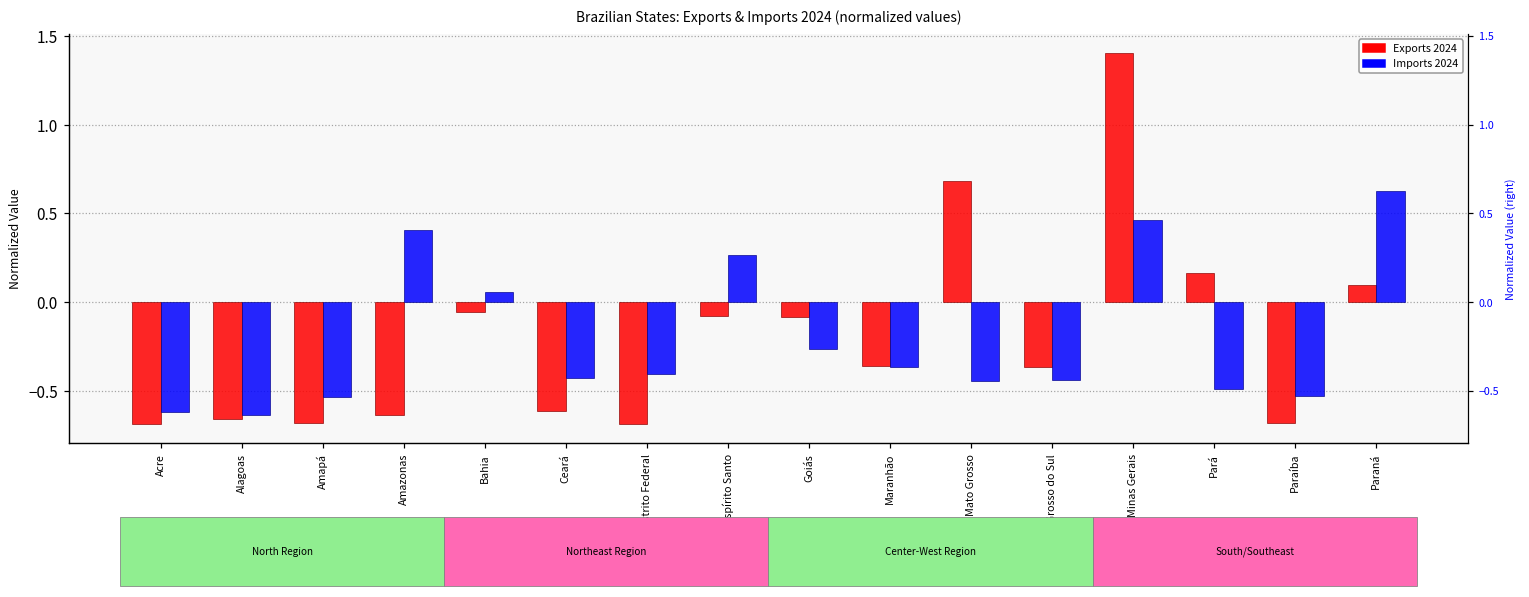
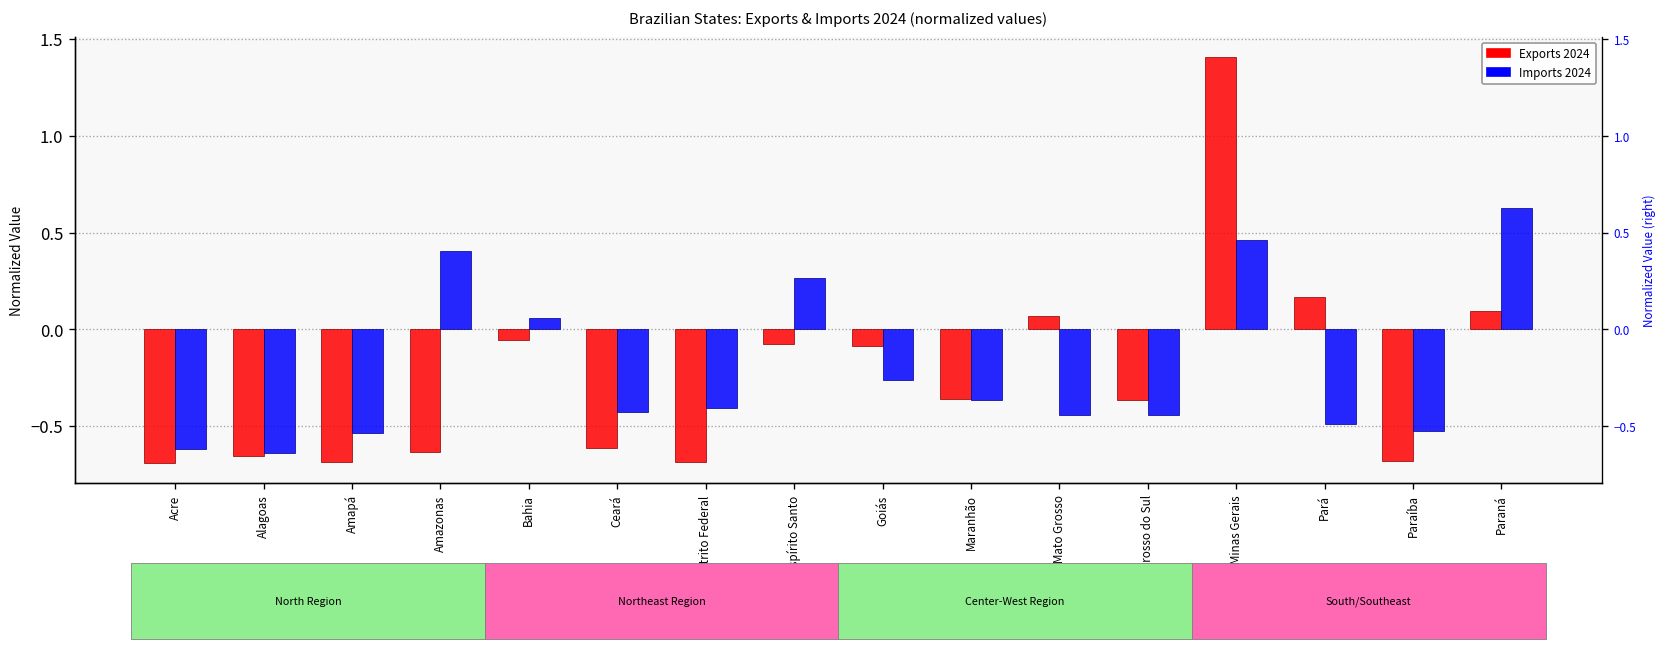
Exports 2024, Mato Grosso: 0.68 -> 0.07
